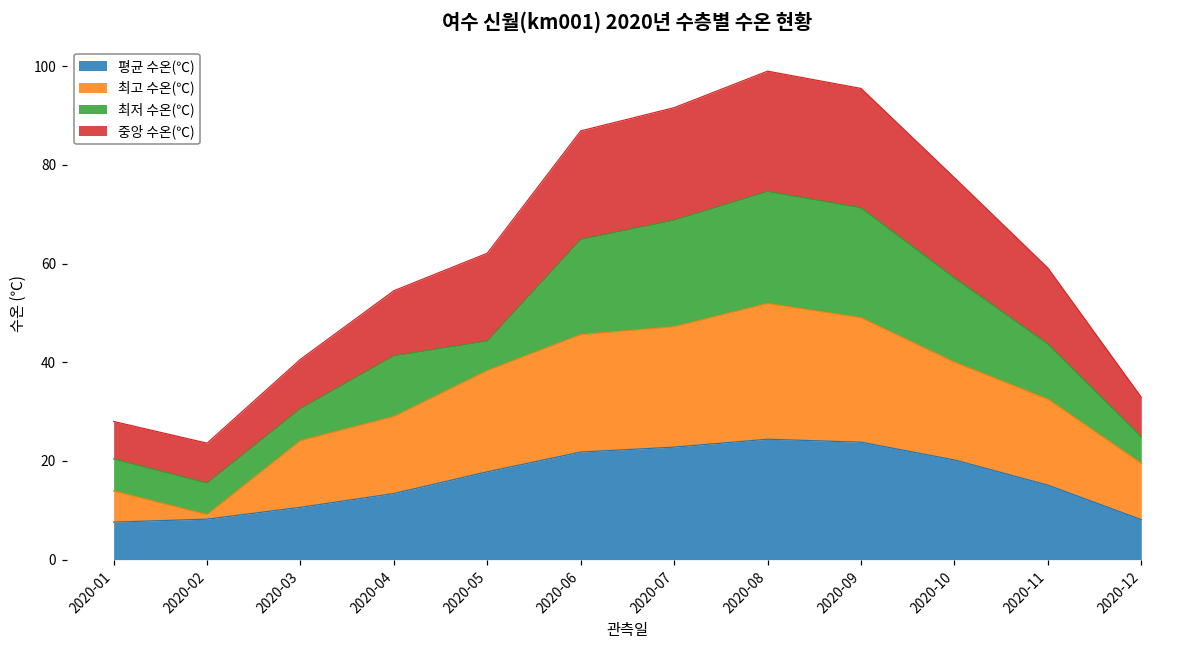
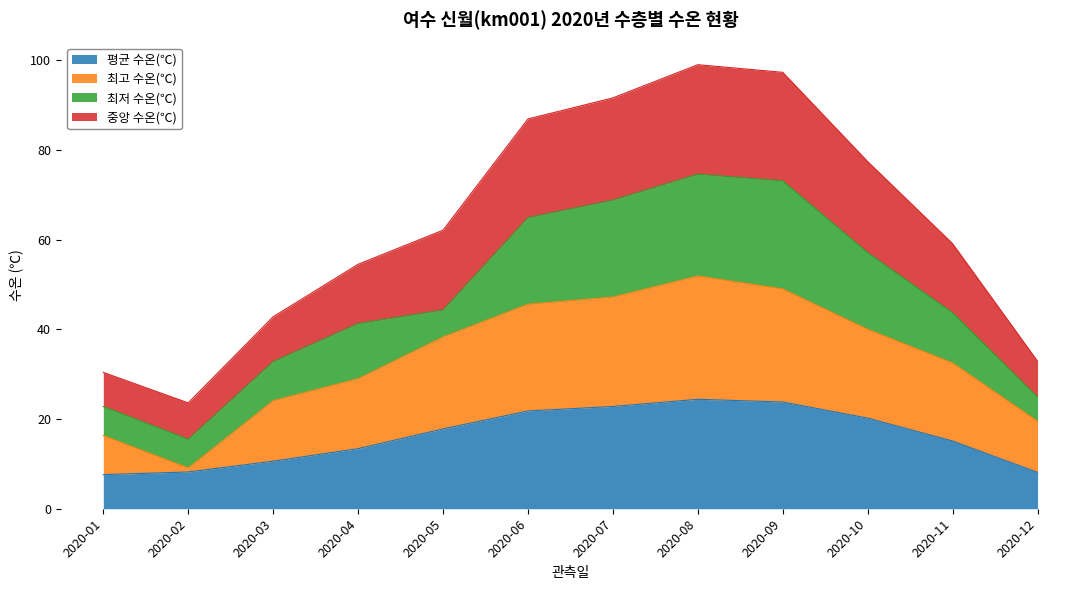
최고 수온(℃), 2020-01: 6 -> 9
최저 수온(℃), 2020-03: 7 -> 9
최저 수온(℃), 2020-09: 22 -> 24
